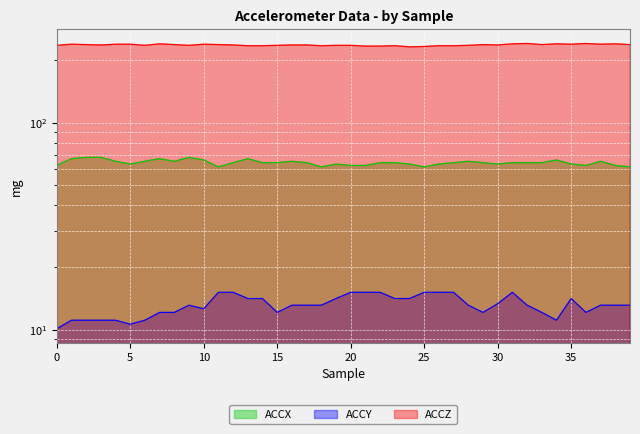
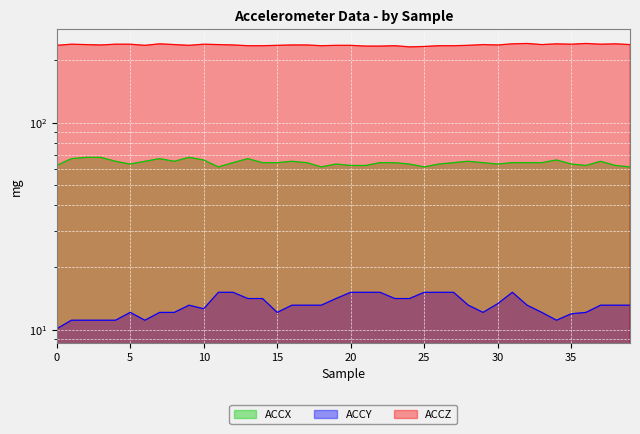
ACCY, 5: 11 -> 12
ACCY, 35: 14 -> 12
